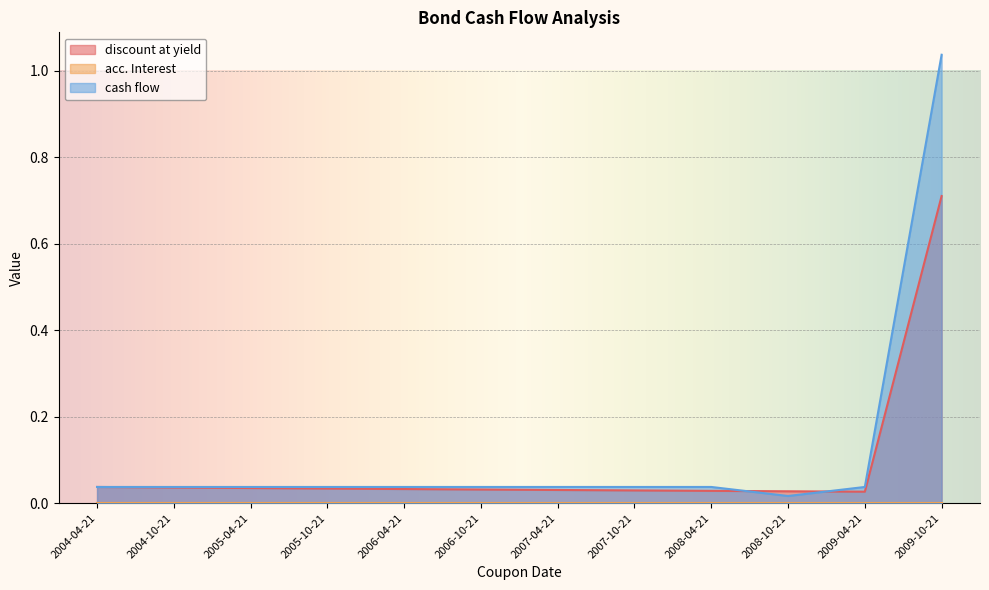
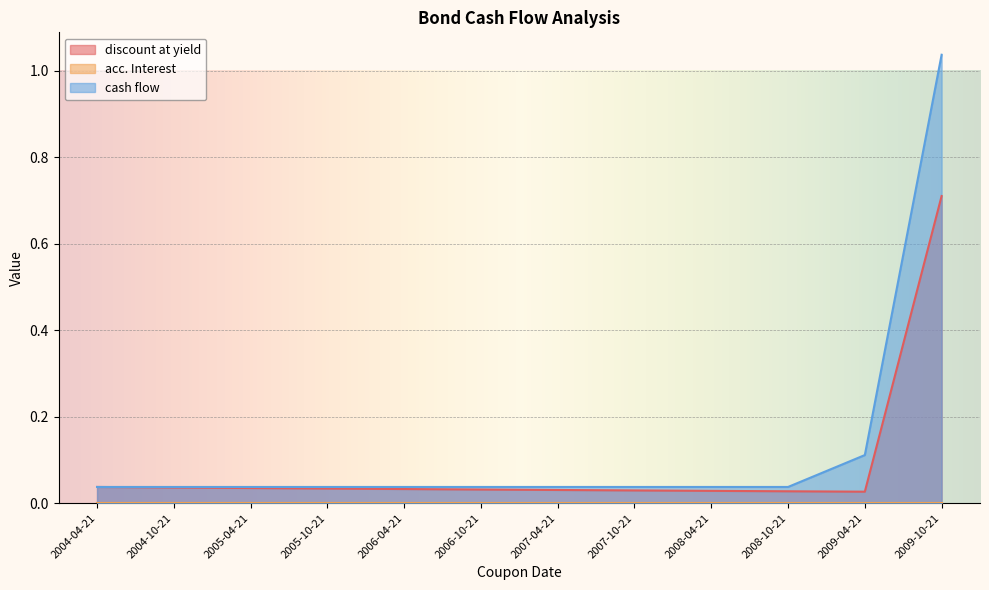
cash flow, 2008-10-21: 0.02 -> 0.04
cash flow, 2009-04-21: 0.04 -> 0.11
